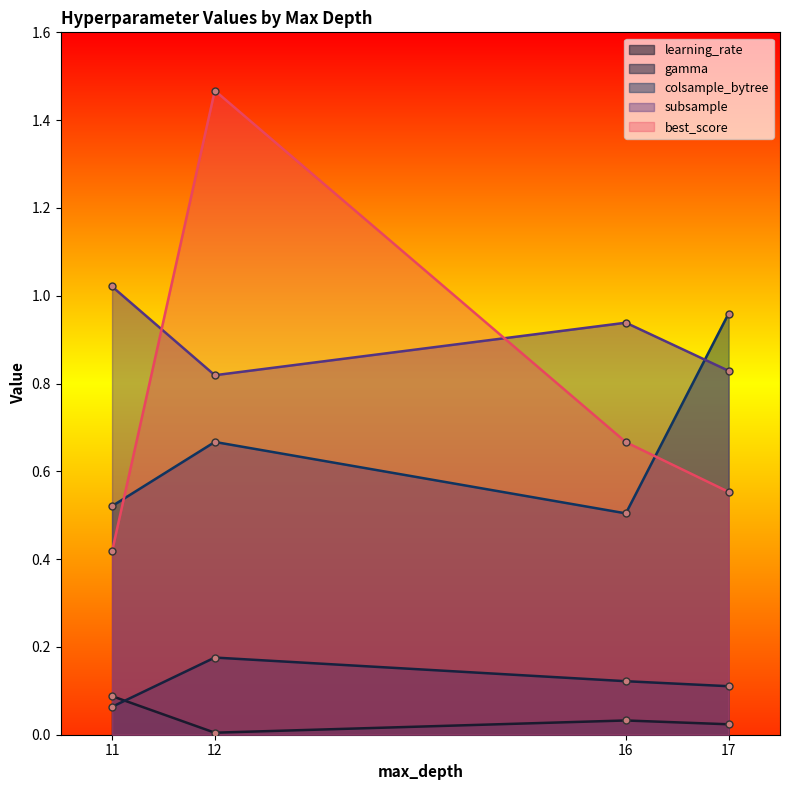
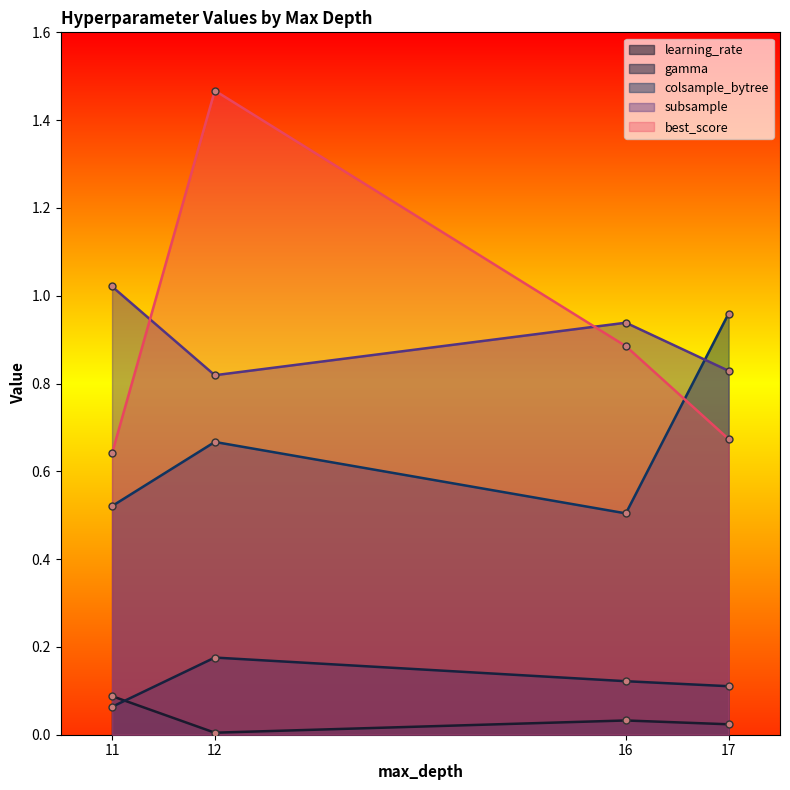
best_score, 11: 0.42 -> 0.64
best_score, 16: 0.67 -> 0.89
best_score, 17: 0.55 -> 0.67
